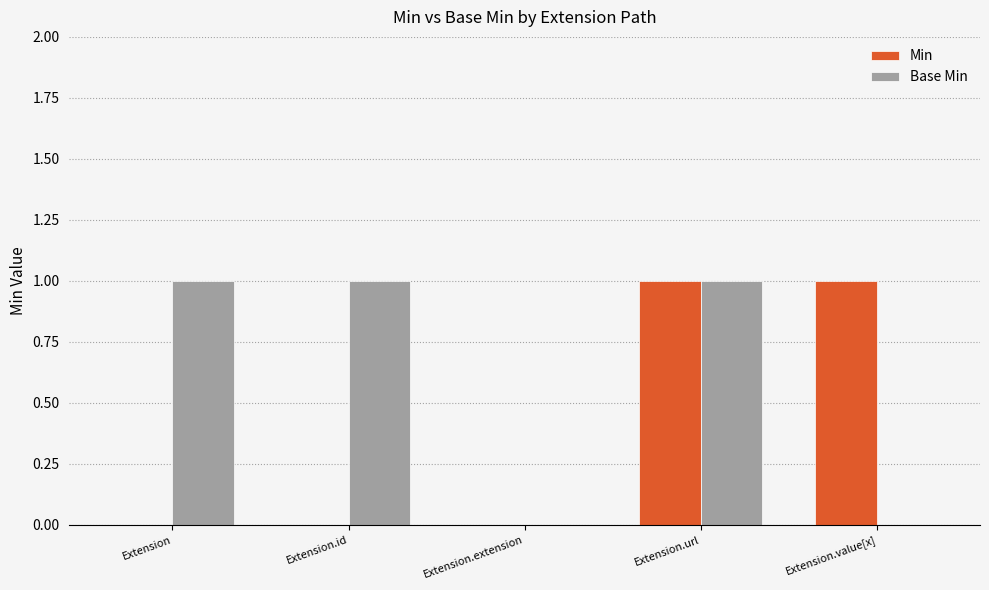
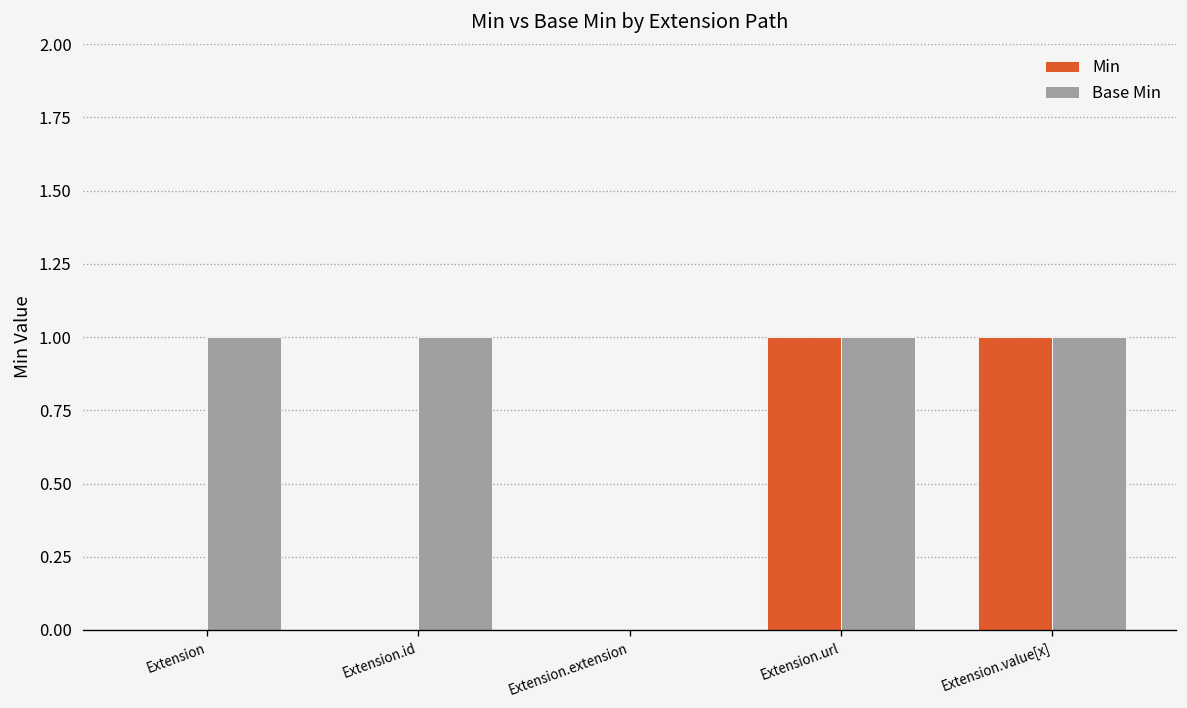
Base Min, Extension.value[x]: 0 -> 1
